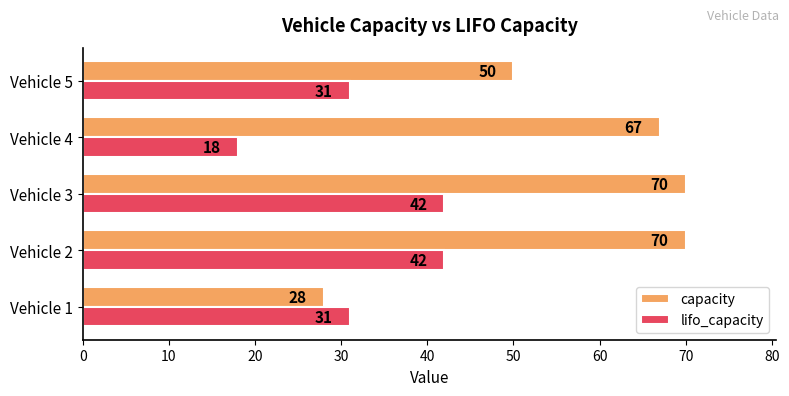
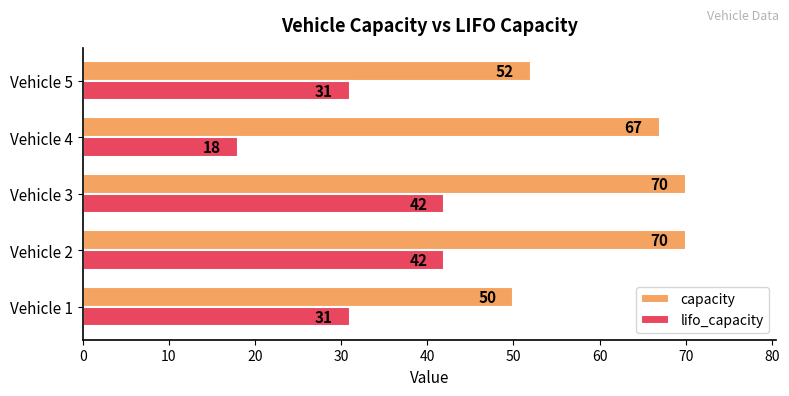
capacity, Vehicle 5: 50 -> 52
capacity, Vehicle 1: 28 -> 50
